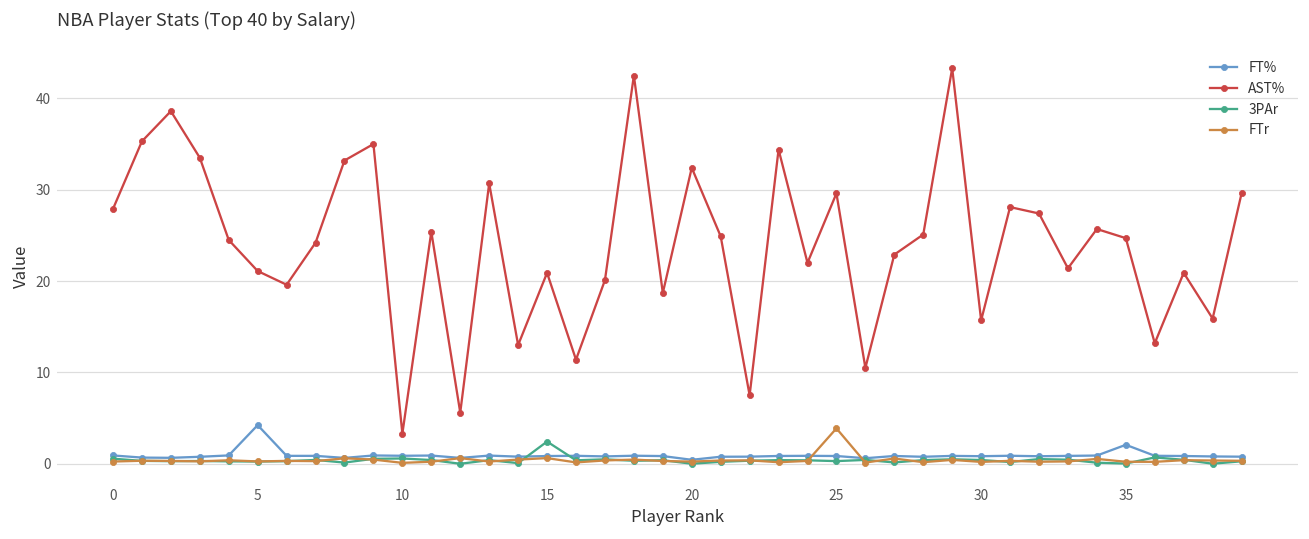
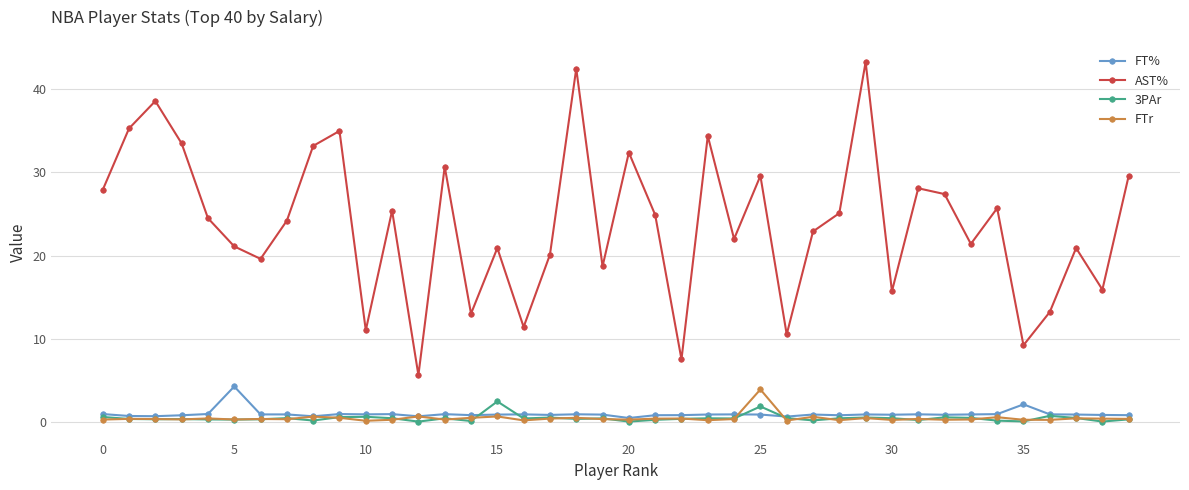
AST%, 10: 3 -> 11
3PAr, 25: 0 -> 2
AST%, 35: 25 -> 9
